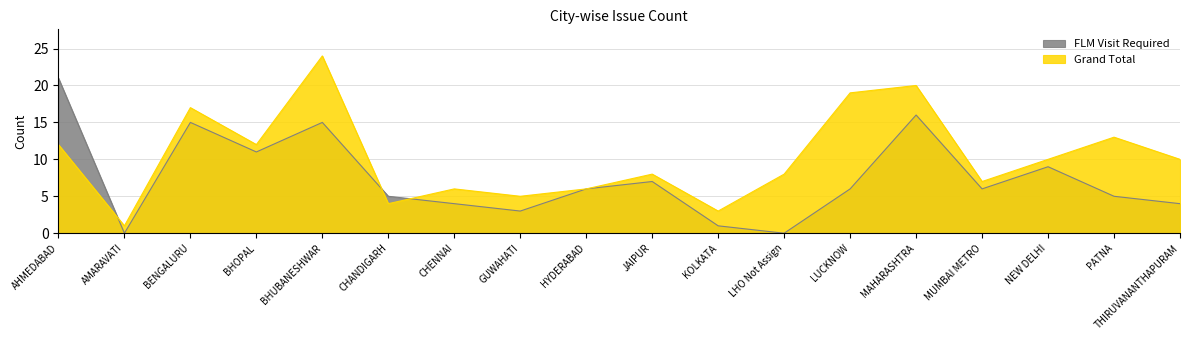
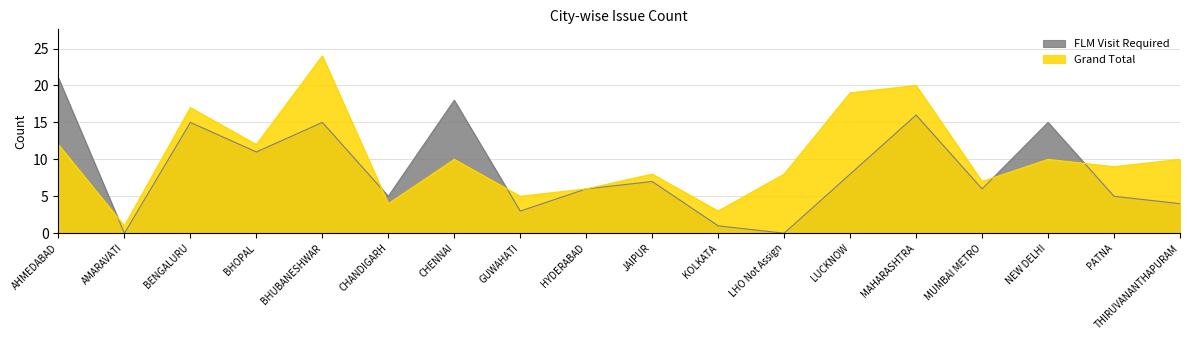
FLM Visit Required, CHENNAI: 4 -> 18
Grand Total, CHENNAI: 6 -> 10
FLM Visit Required, LUCKNOW: 6 -> 8
FLM Visit Required, NEW DELHI: 9 -> 15
Grand Total, PATNA: 13 -> 9
